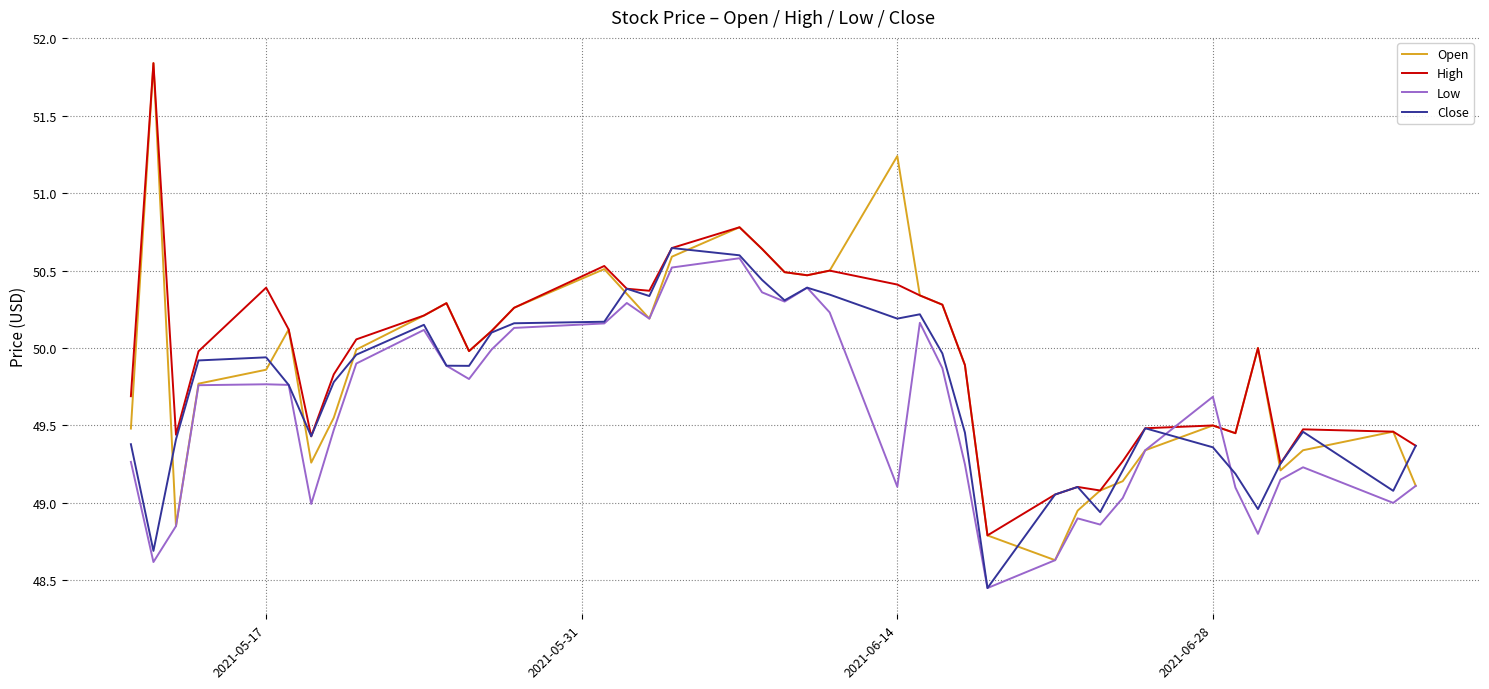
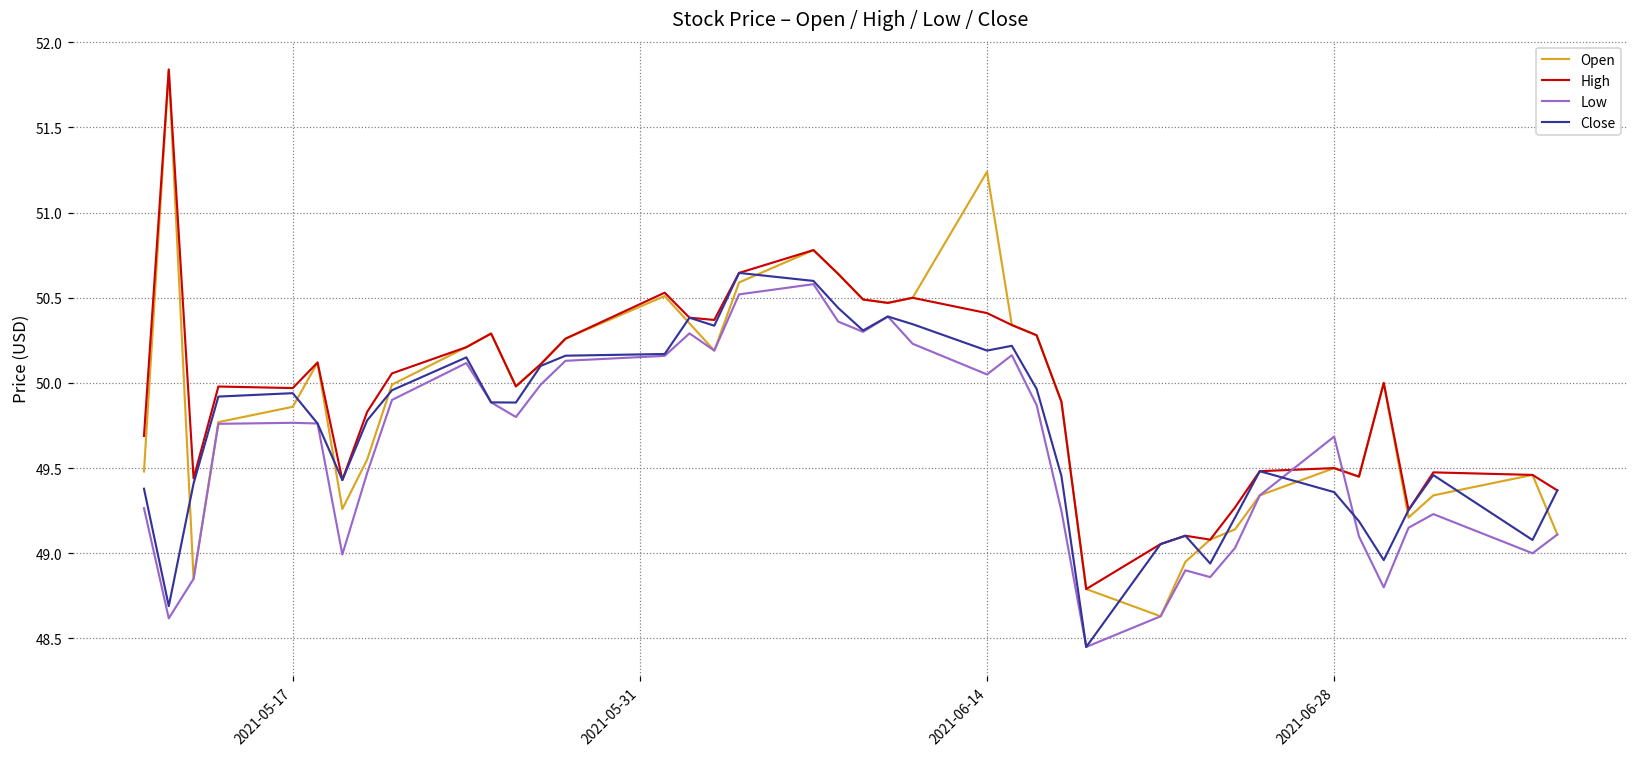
High, 2021-05-17: 50.39 -> 49.97
Low, 2021-06-14: 49.10 -> 50.05
